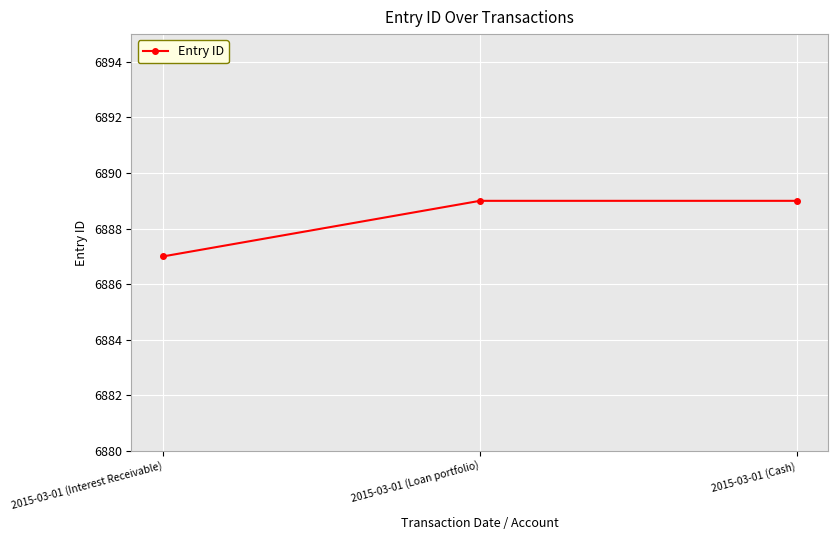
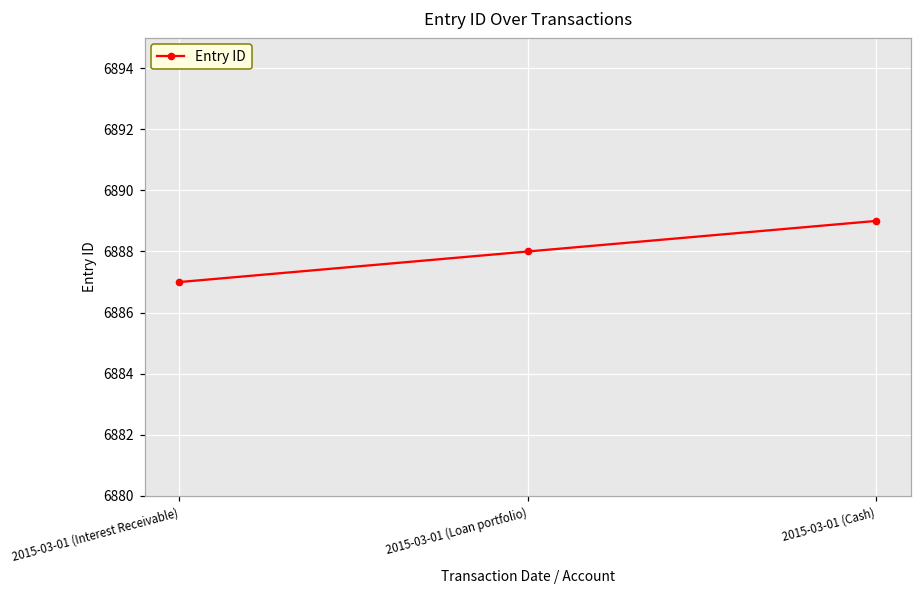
2015-03-01 (Loan portfolio): 6889 -> 6888
